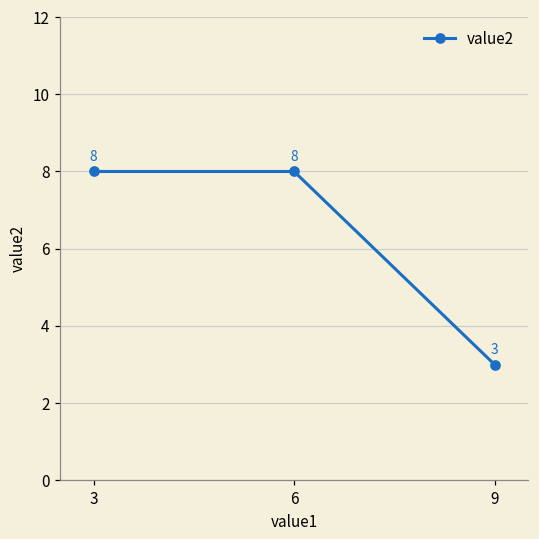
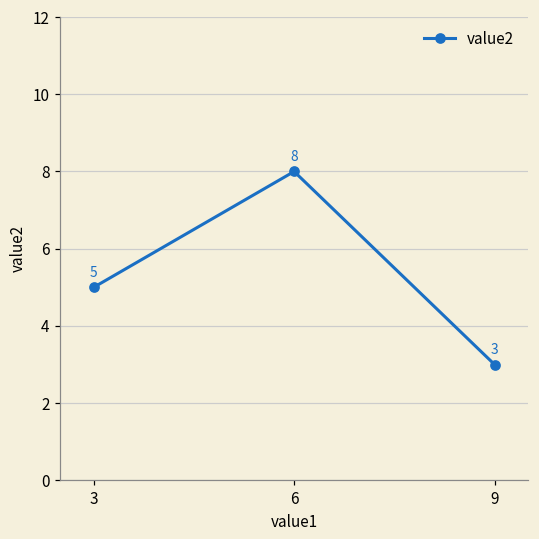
3: 8 -> 5
